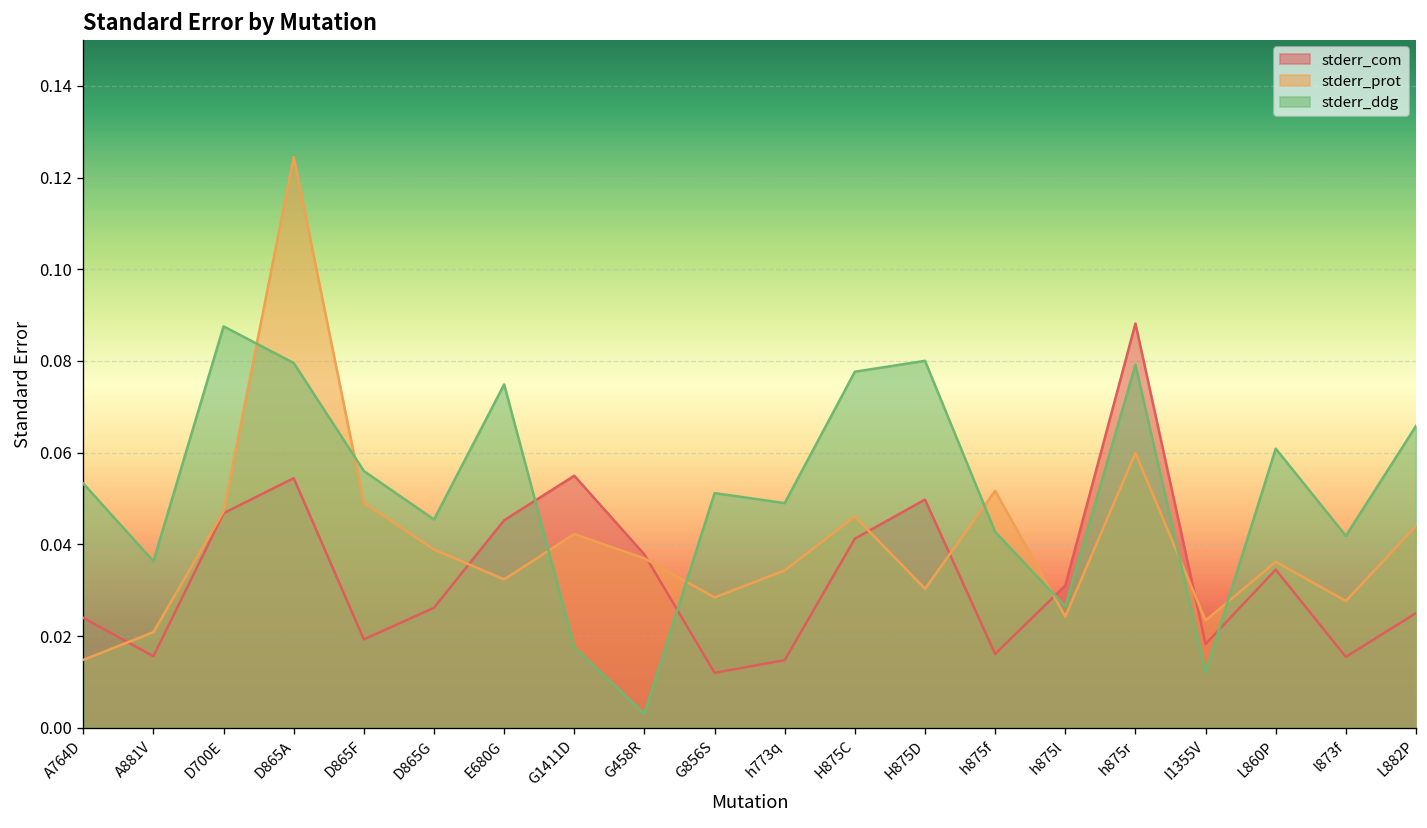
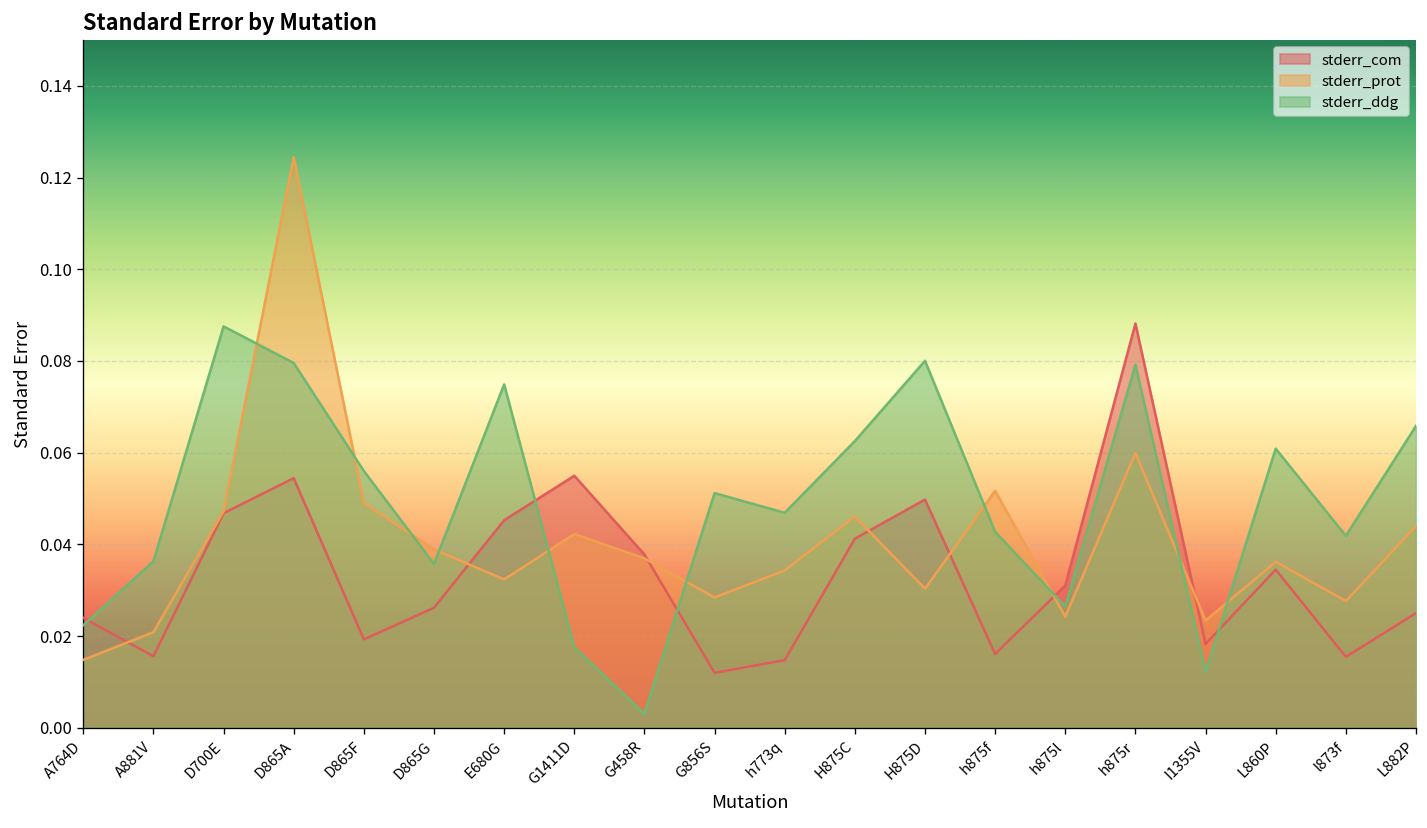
stderr_ddg, A764D: 0.053 -> 0.022
stderr_ddg, D865G: 0.045 -> 0.036
stderr_ddg, h773q: 0.049 -> 0.047
stderr_ddg, H875C: 0.078 -> 0.063
